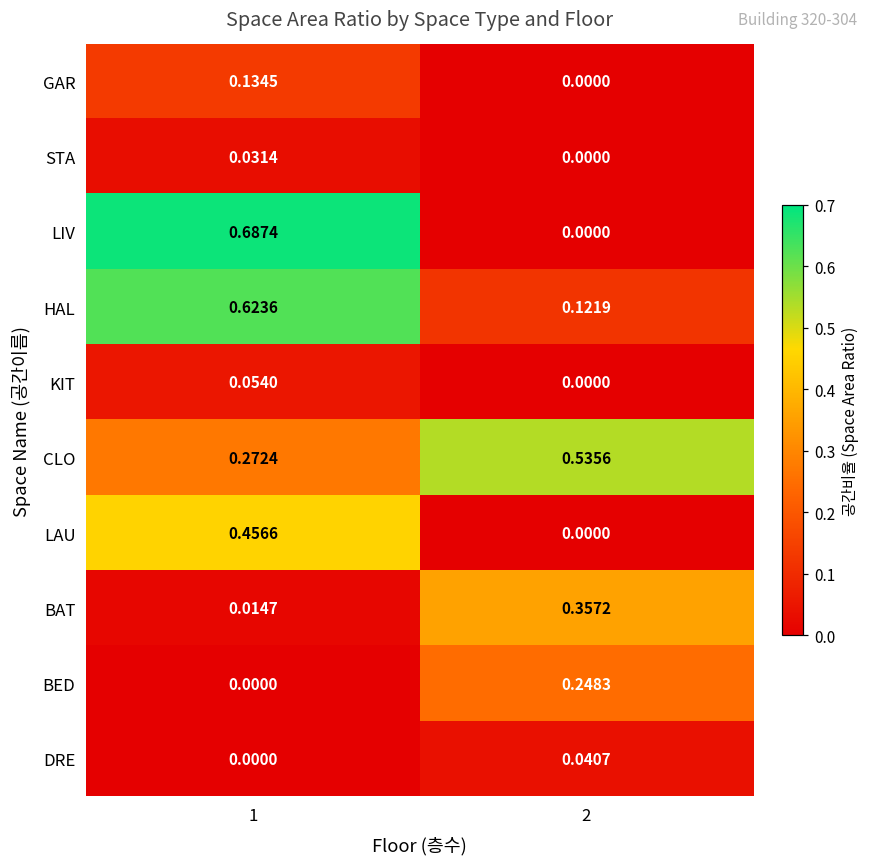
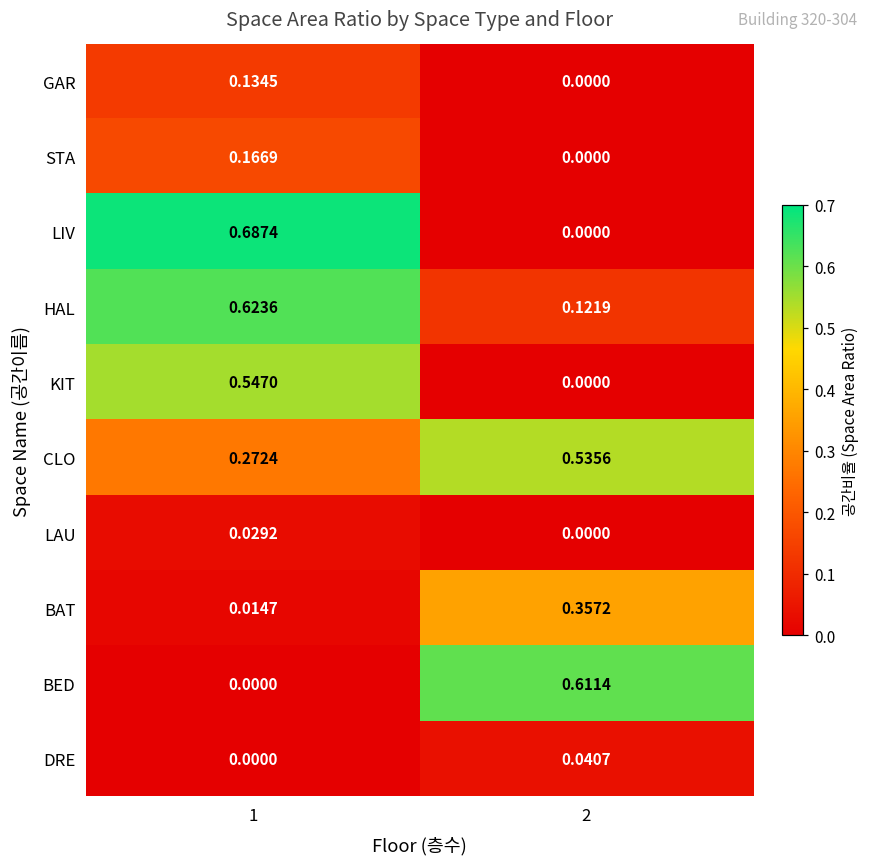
STA, 1: 0.0314 -> 0.1669
KIT, 1: 0.0540 -> 0.5470
LAU, 1: 0.4566 -> 0.0292
BED, 2: 0.2483 -> 0.6114
